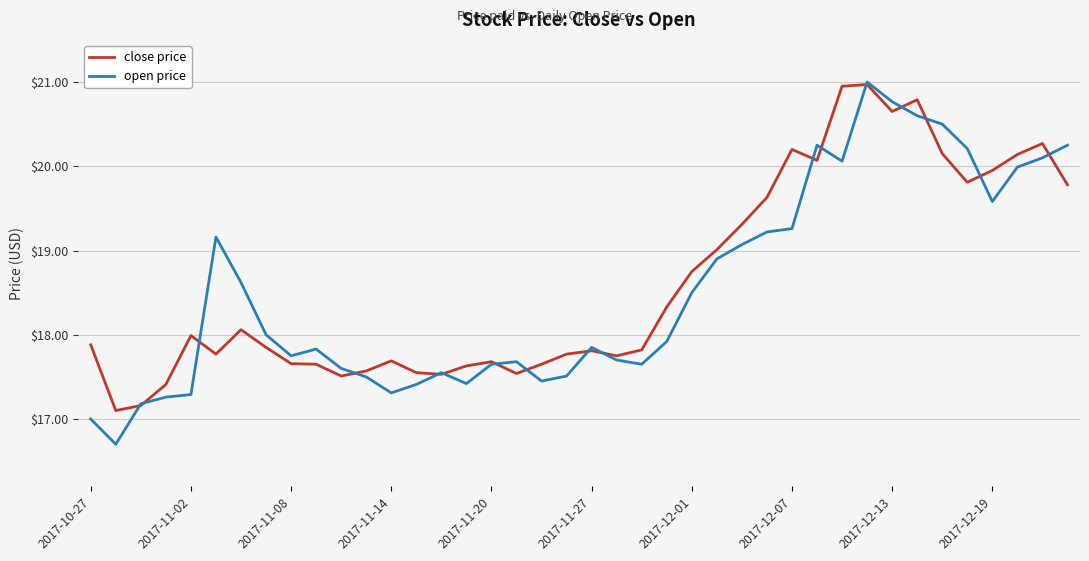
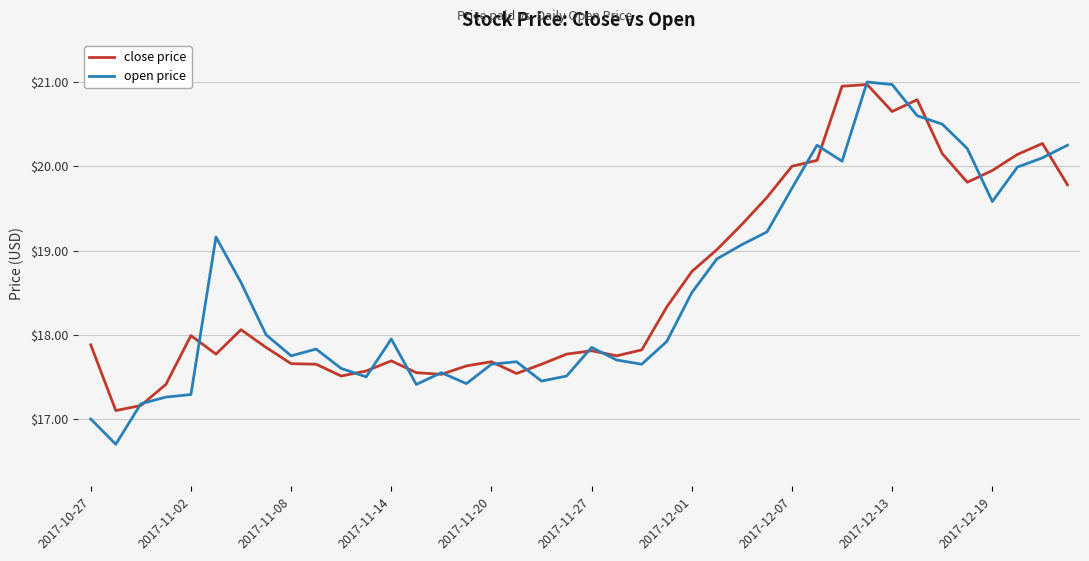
open price, 2017-11-14: $17.3 -> $17.9
close price, 2017-12-07: $20.2 -> $20.0
open price, 2017-12-07: $19.3 -> $19.7
open price, 2017-12-13: $20.8 -> $21.0
